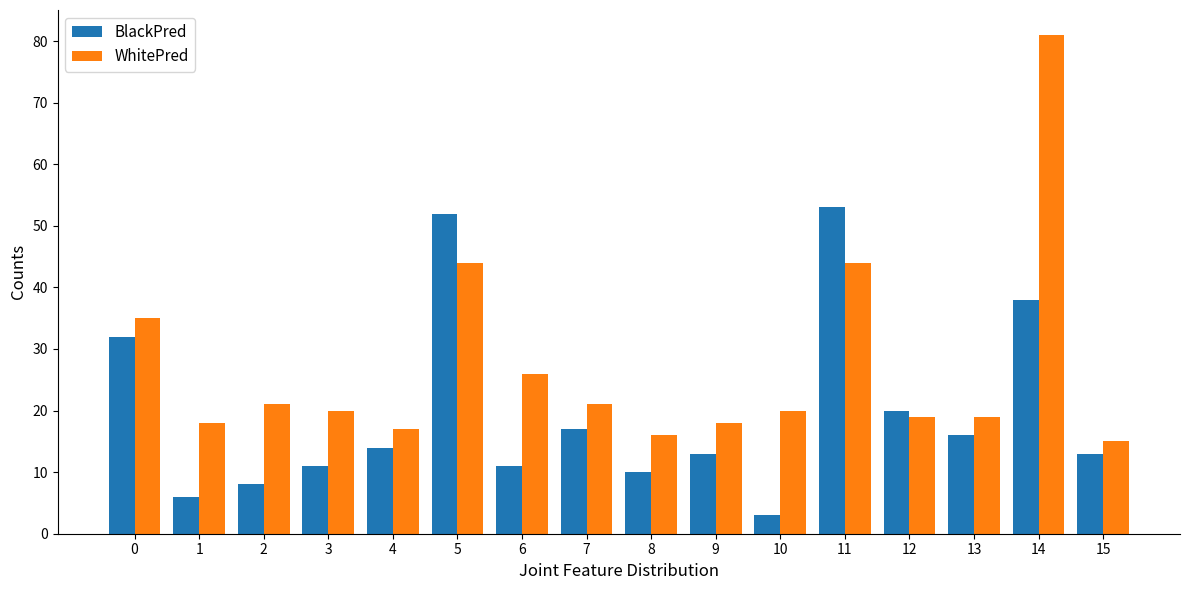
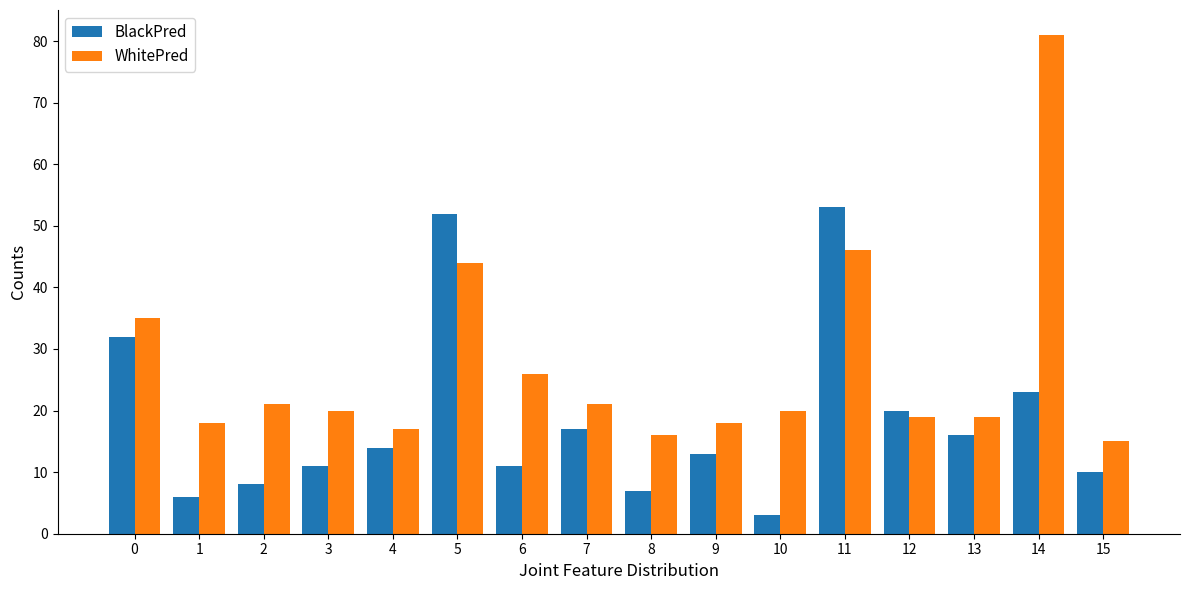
BlackPred, 8: 10 -> 7
WhitePred, 11: 44 -> 46
BlackPred, 14: 38 -> 23
BlackPred, 15: 13 -> 10
